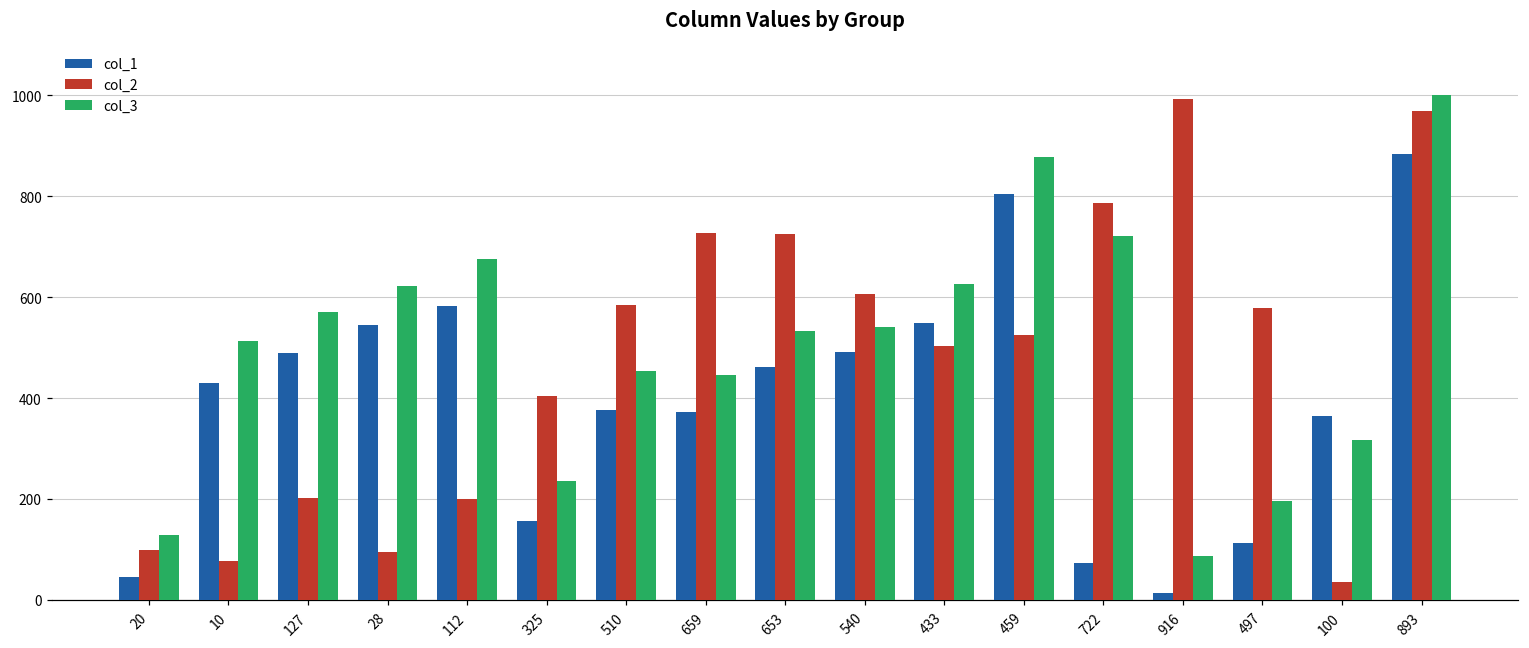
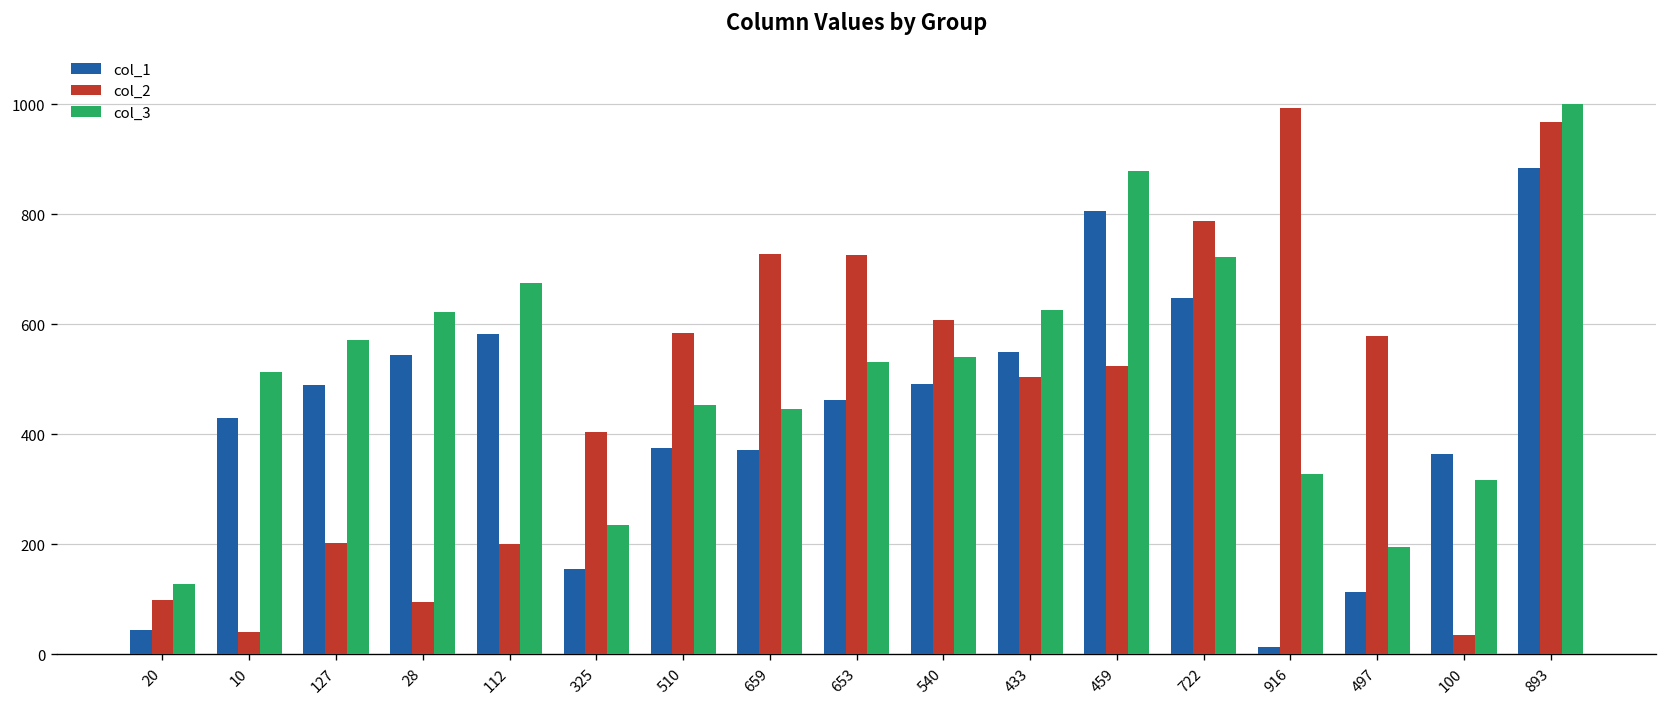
col_2, 10: 80 -> 40
col_1, 722: 70 -> 650
col_3, 916: 90 -> 330
